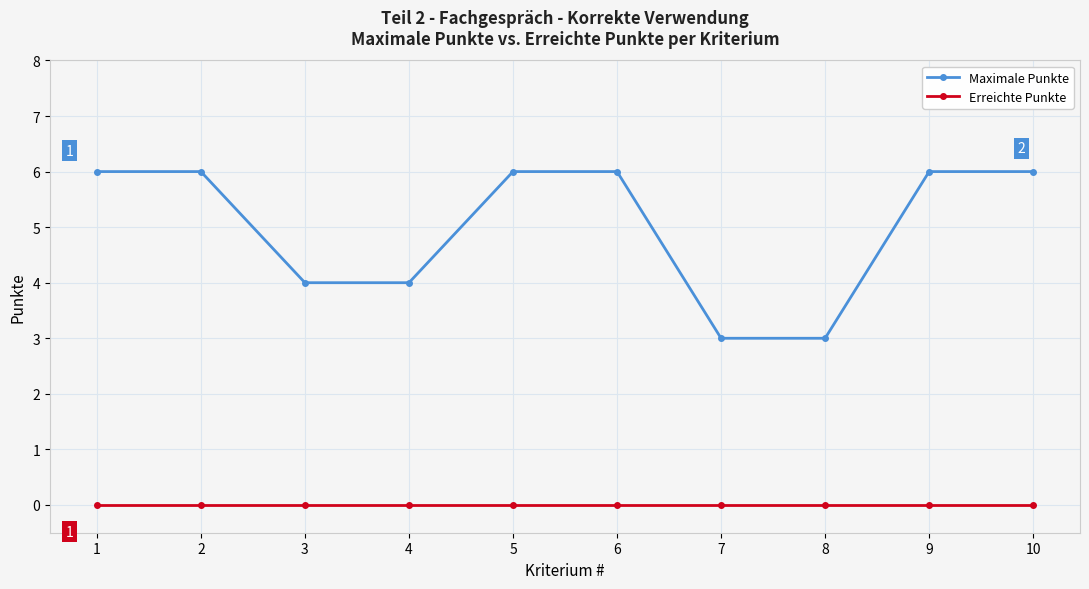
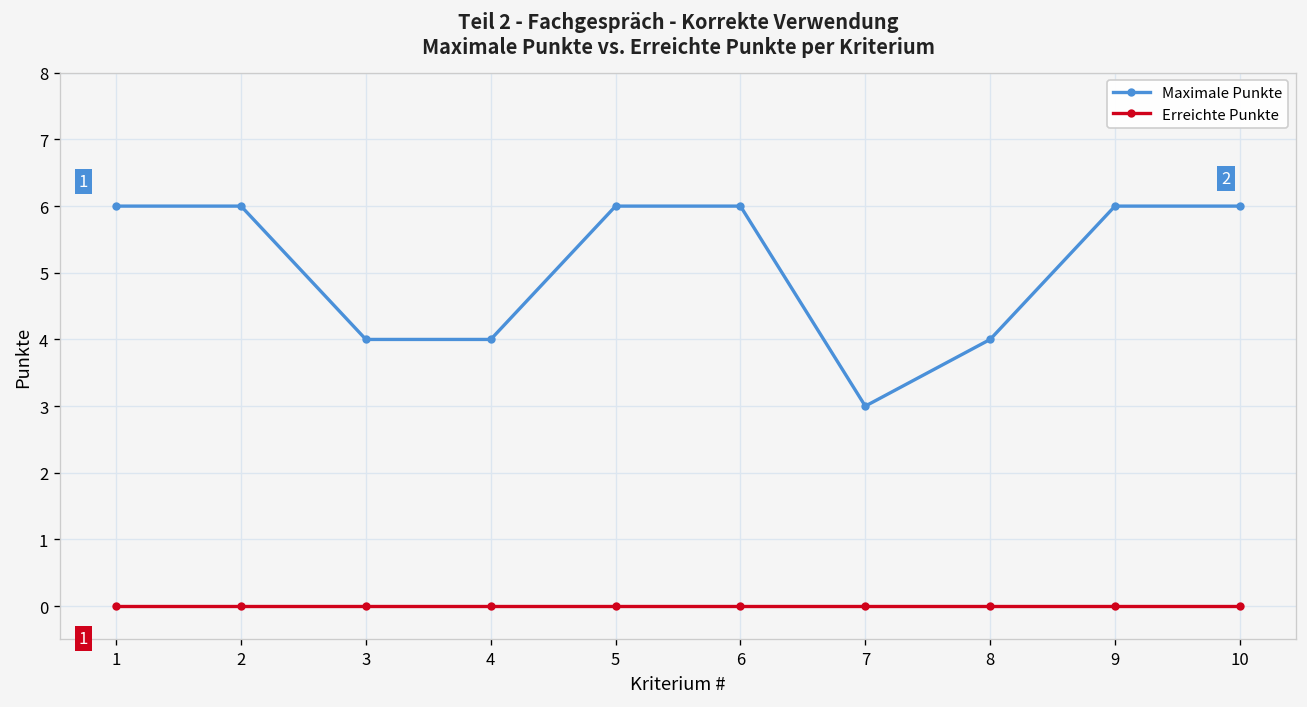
Maximale Punkte, 8: 3 -> 4
